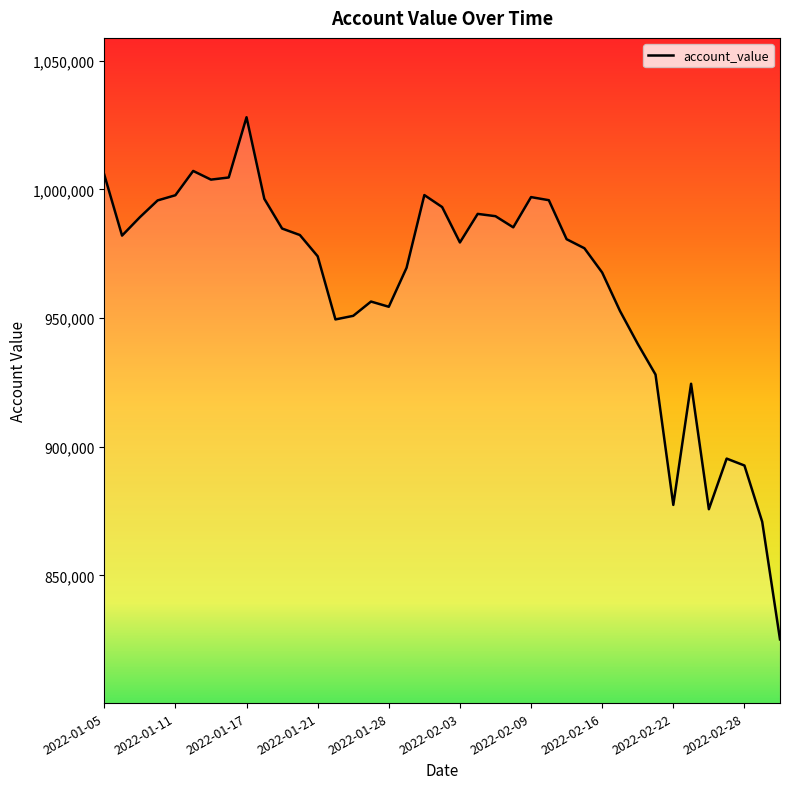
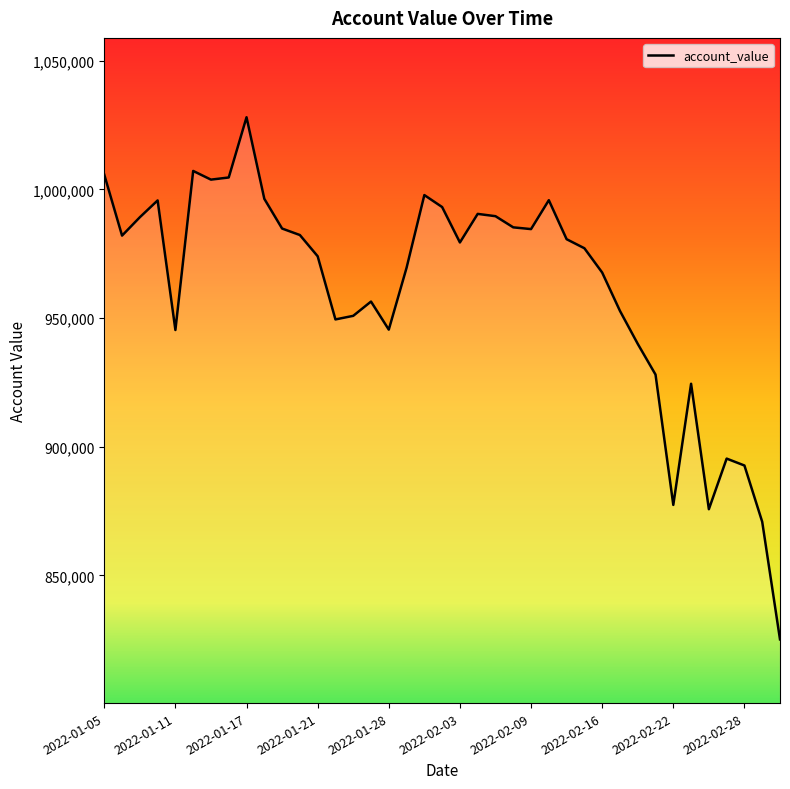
2022-01-11: 998,000 -> 945,000
2022-01-28: 954,000 -> 945,000
2022-02-09: 997,000 -> 985,000
